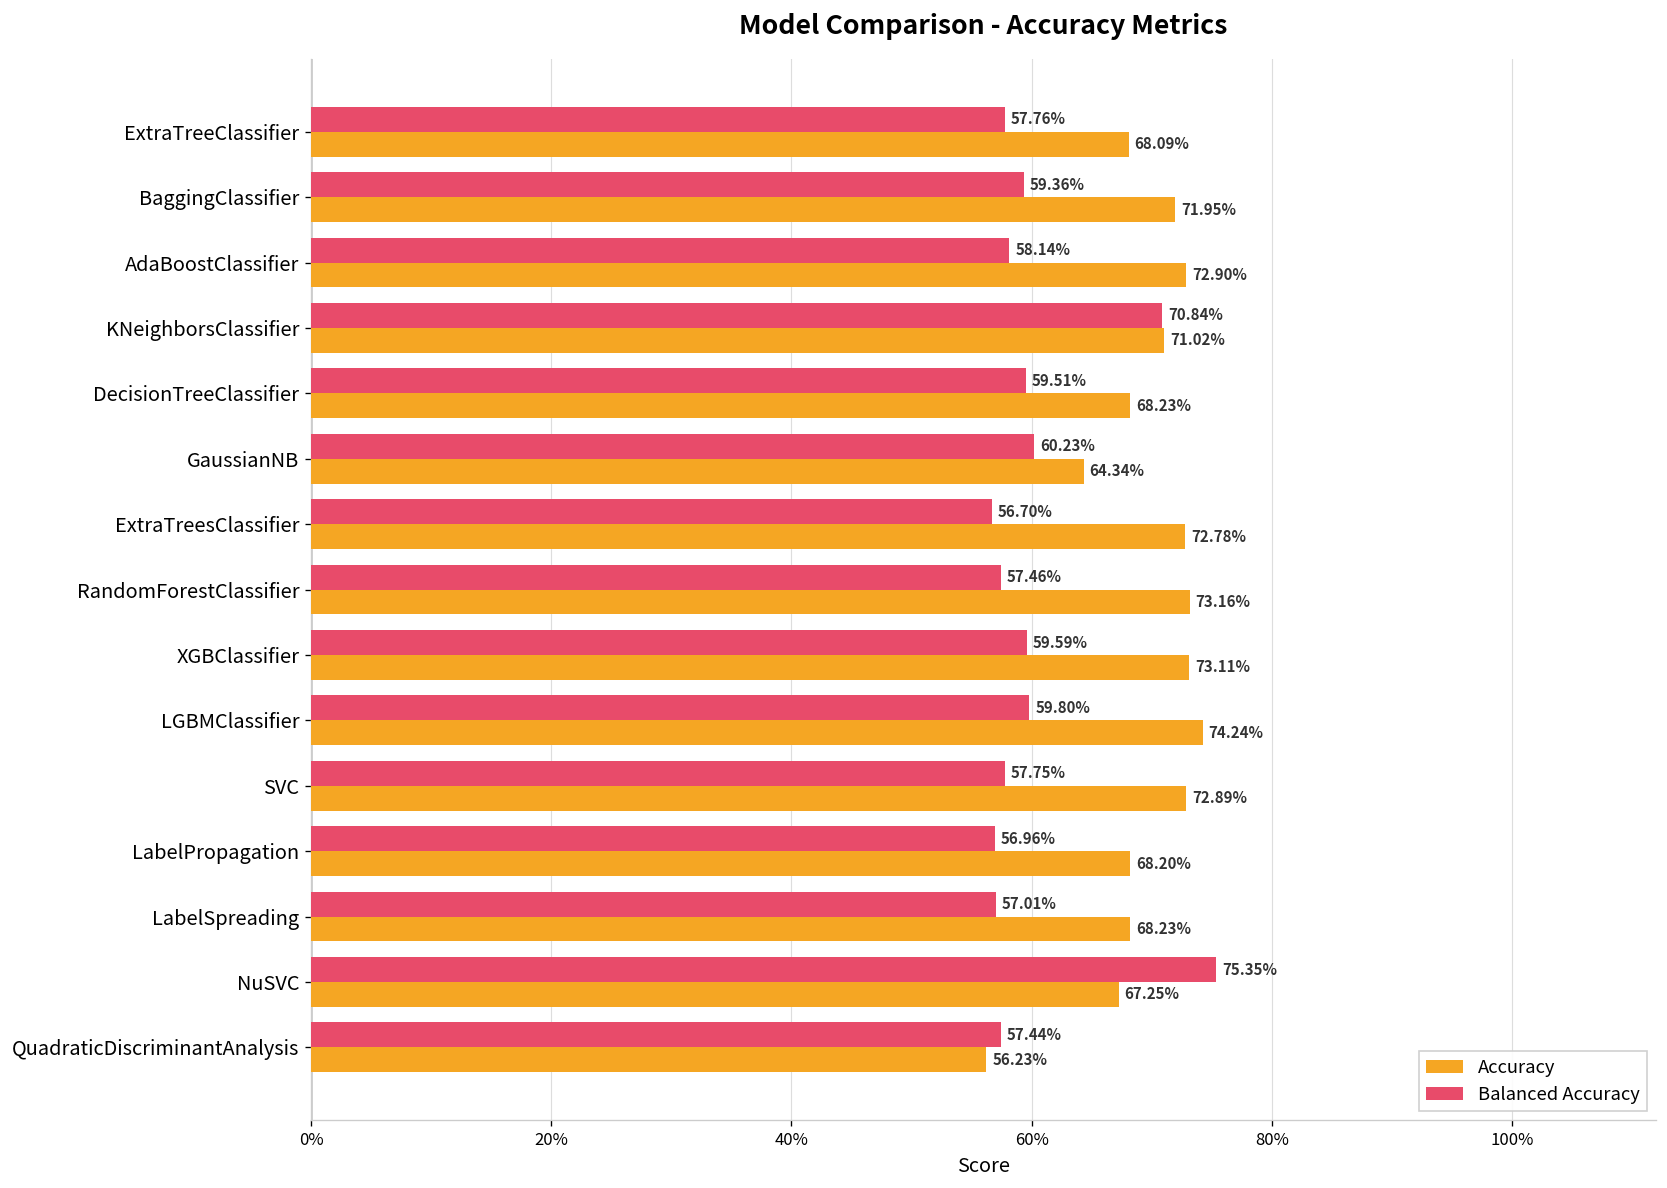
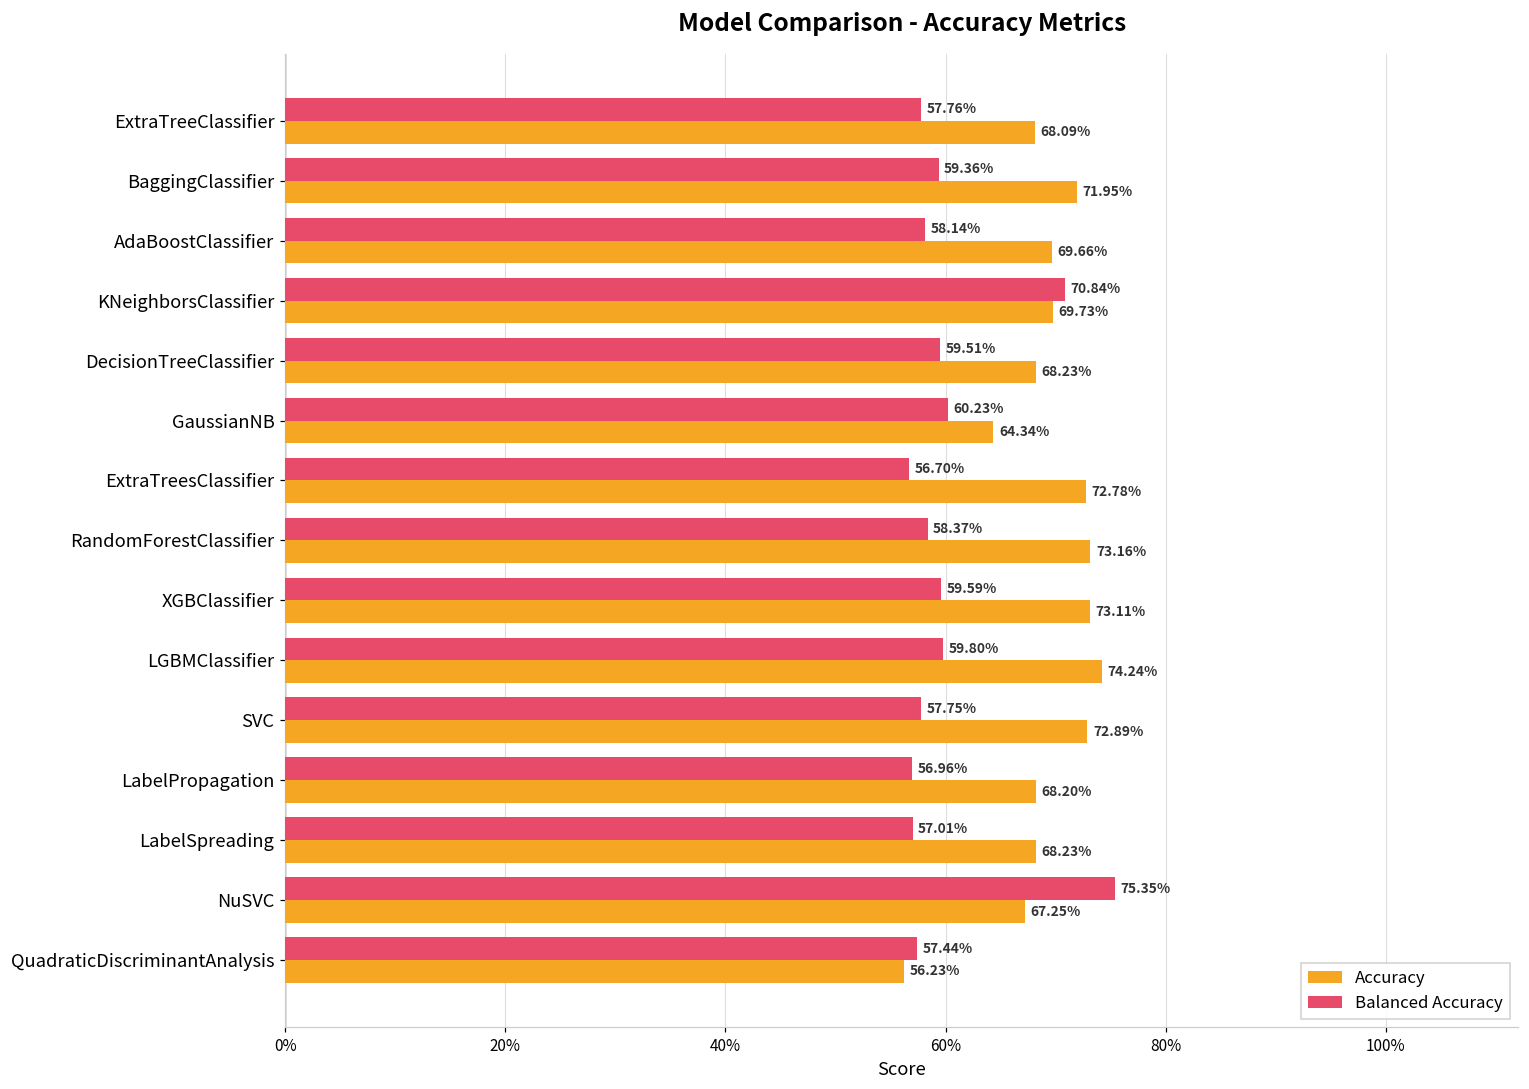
Accuracy, AdaBoostClassifier: 72.90% -> 69.66%
Accuracy, KNeighborsClassifier: 71.02% -> 69.73%
Balanced Accuracy, RandomForestClassifier: 57.46% -> 58.37%
